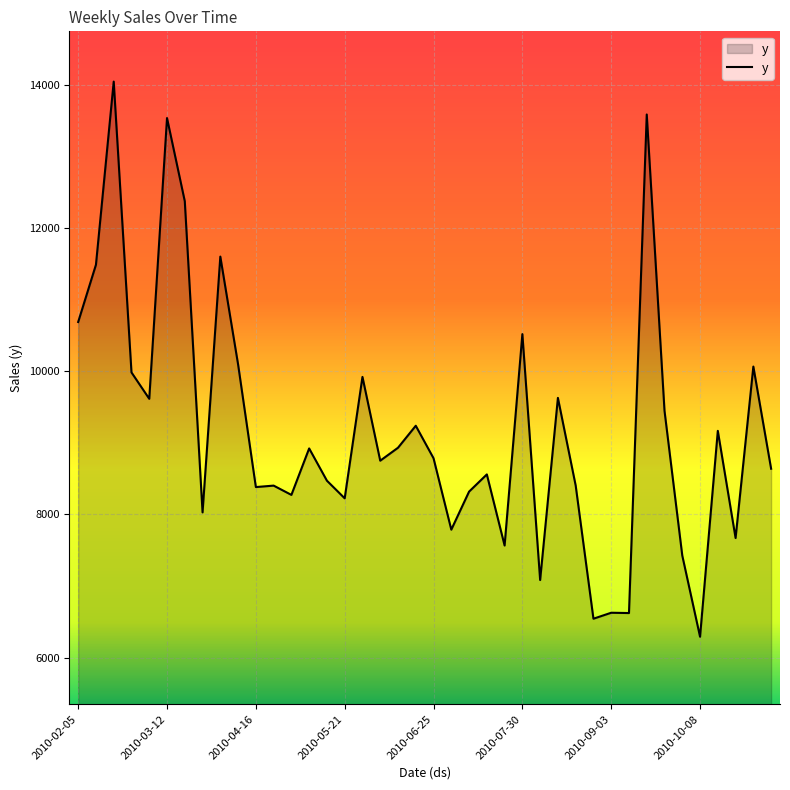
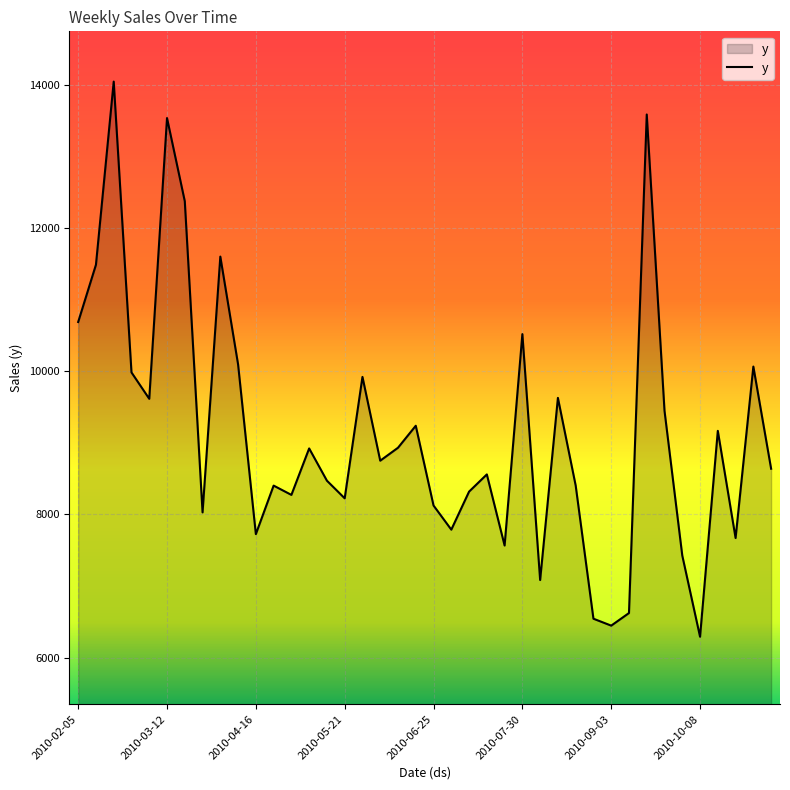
2010-04-16: 8400 -> 7700
2010-06-25: 8800 -> 8100
2010-09-03: 6600 -> 6400
